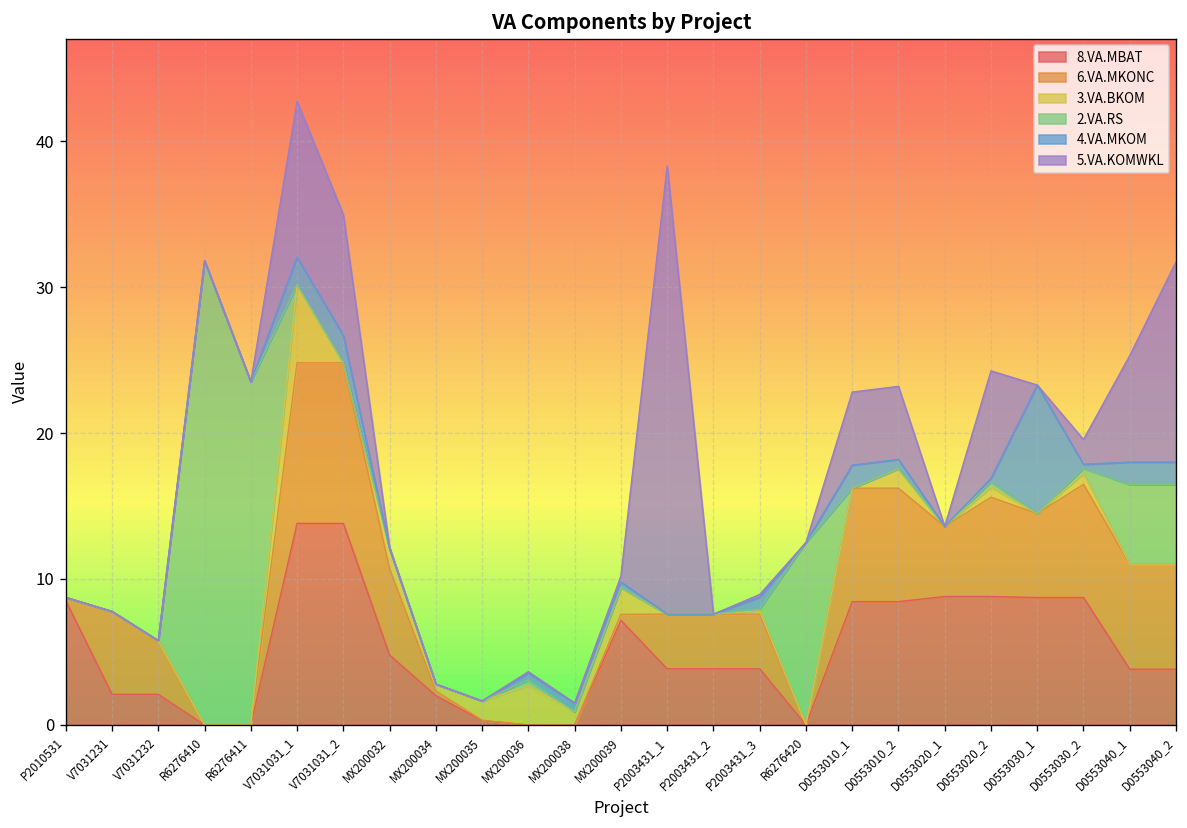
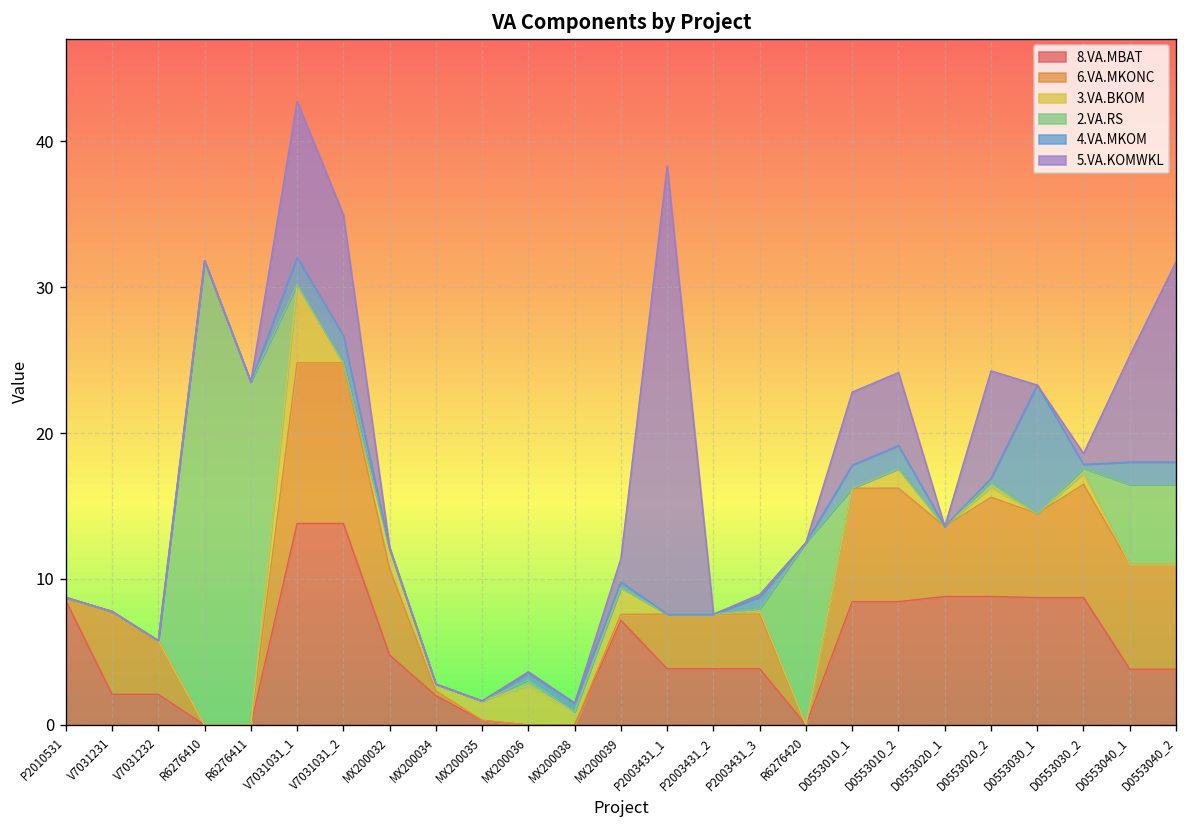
5.VA.KOMWKL, MX200039: 0.4 -> 1.6
4.VA.MKOM, D0553010_2: 0.6 -> 1.6
5.VA.KOMWKL, D0553030_2: 1.7 -> 0.7
